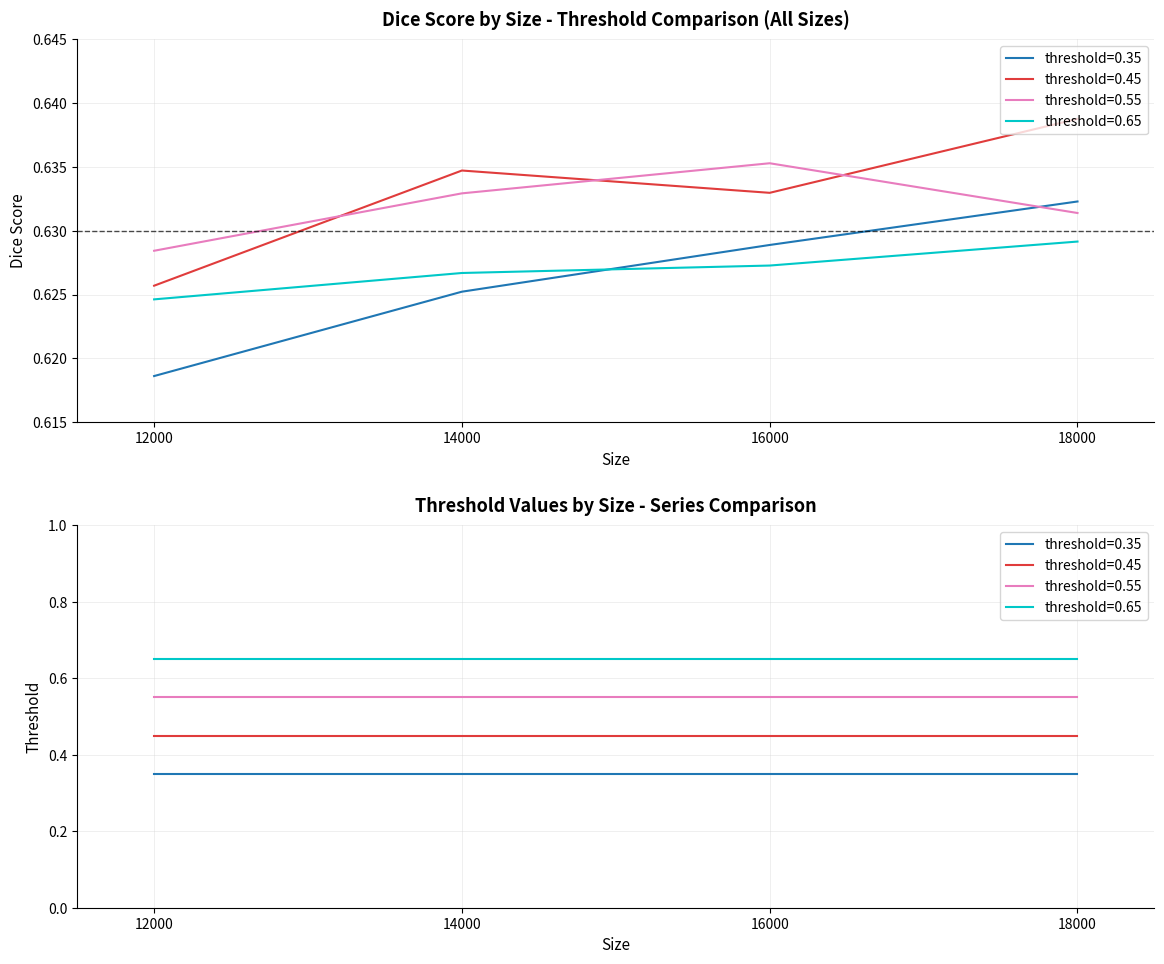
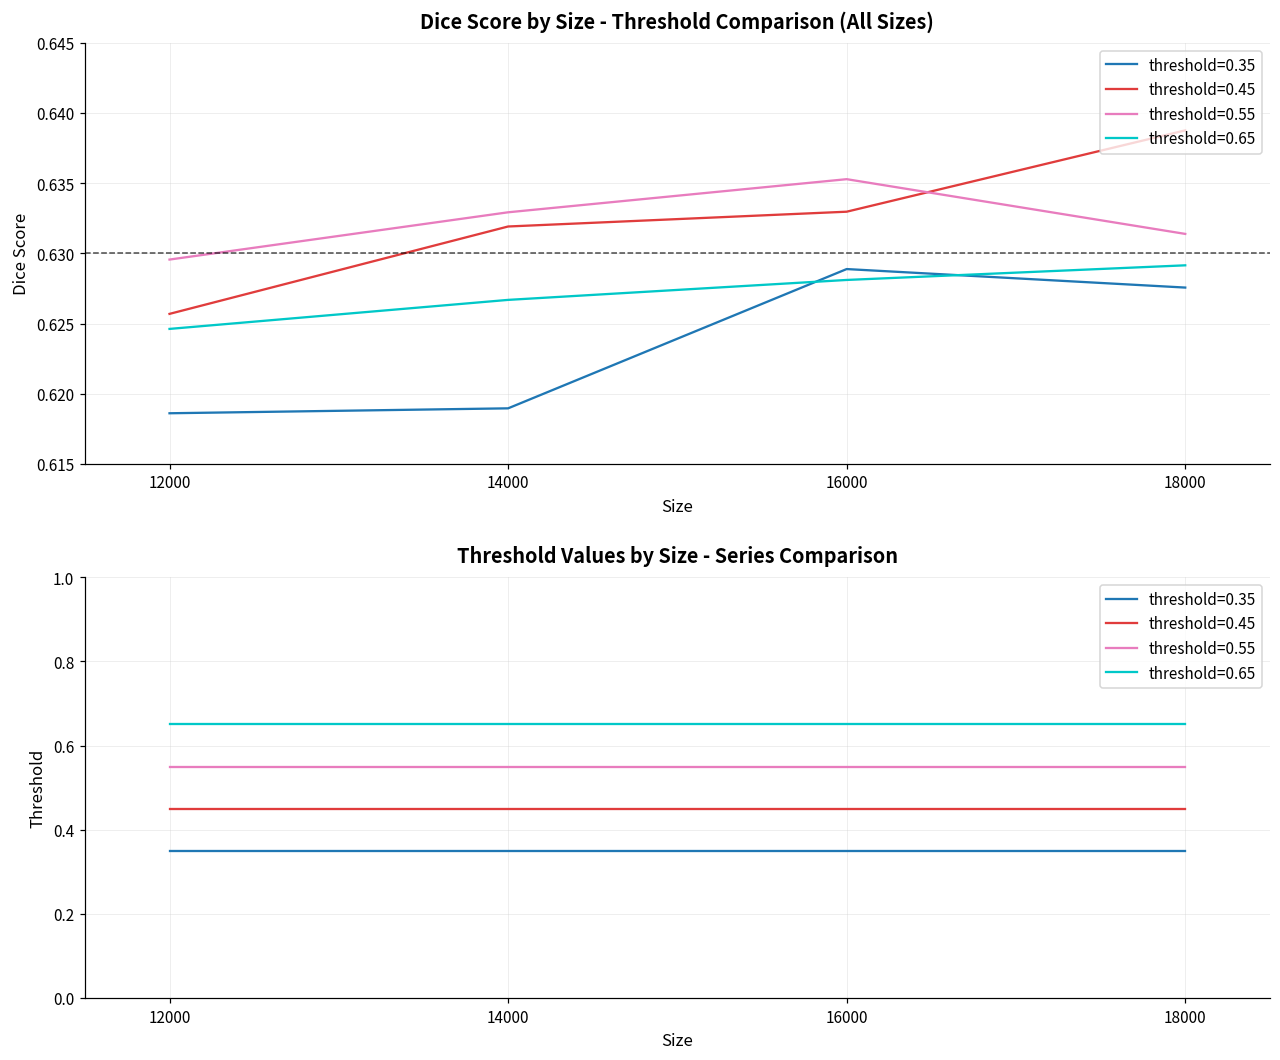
Dice Score by Size - Threshold Comparison (All Sizes), threshold=0.55, 12000: 0.6284 -> 0.6296
Dice Score by Size - Threshold Comparison (All Sizes), threshold=0.35, 14000: 0.6252 -> 0.6190
Dice Score by Size - Threshold Comparison (All Sizes), threshold=0.45, 14000: 0.6347 -> 0.6319
Dice Score by Size - Threshold Comparison (All Sizes), threshold=0.65, 16000: 0.6273 -> 0.6281
Dice Score by Size - Threshold Comparison (All Sizes), threshold=0.35, 18000: 0.6323 -> 0.6276
